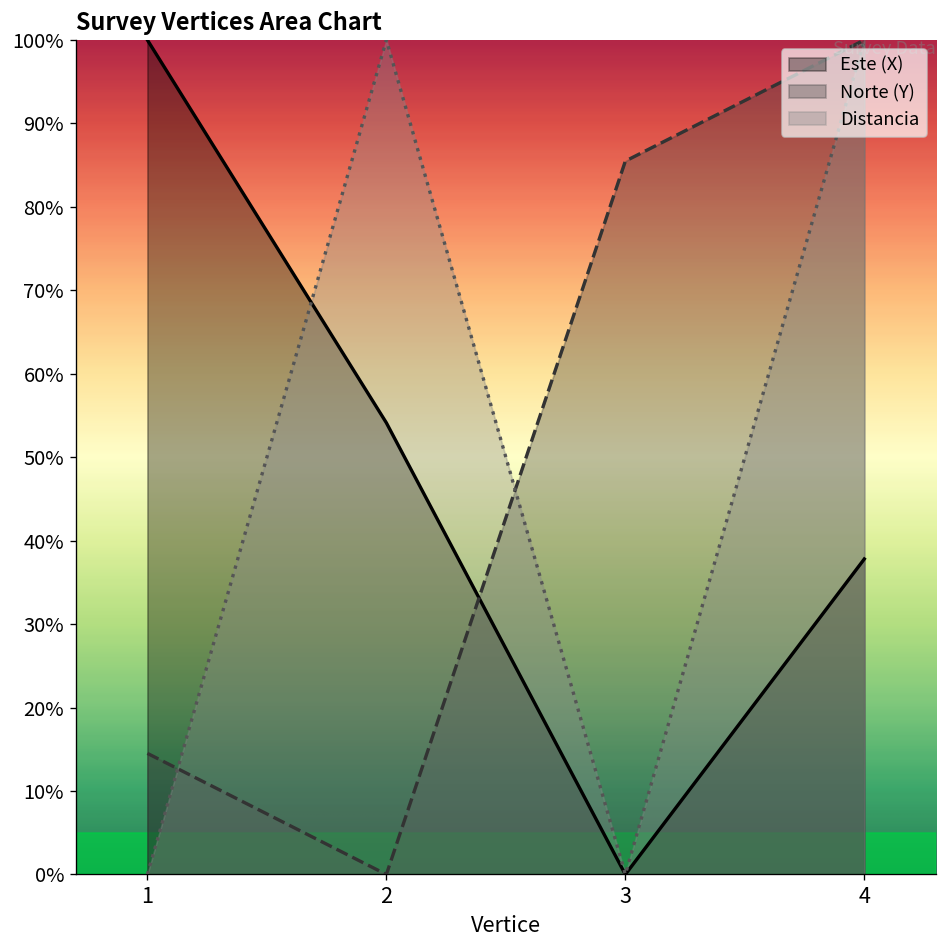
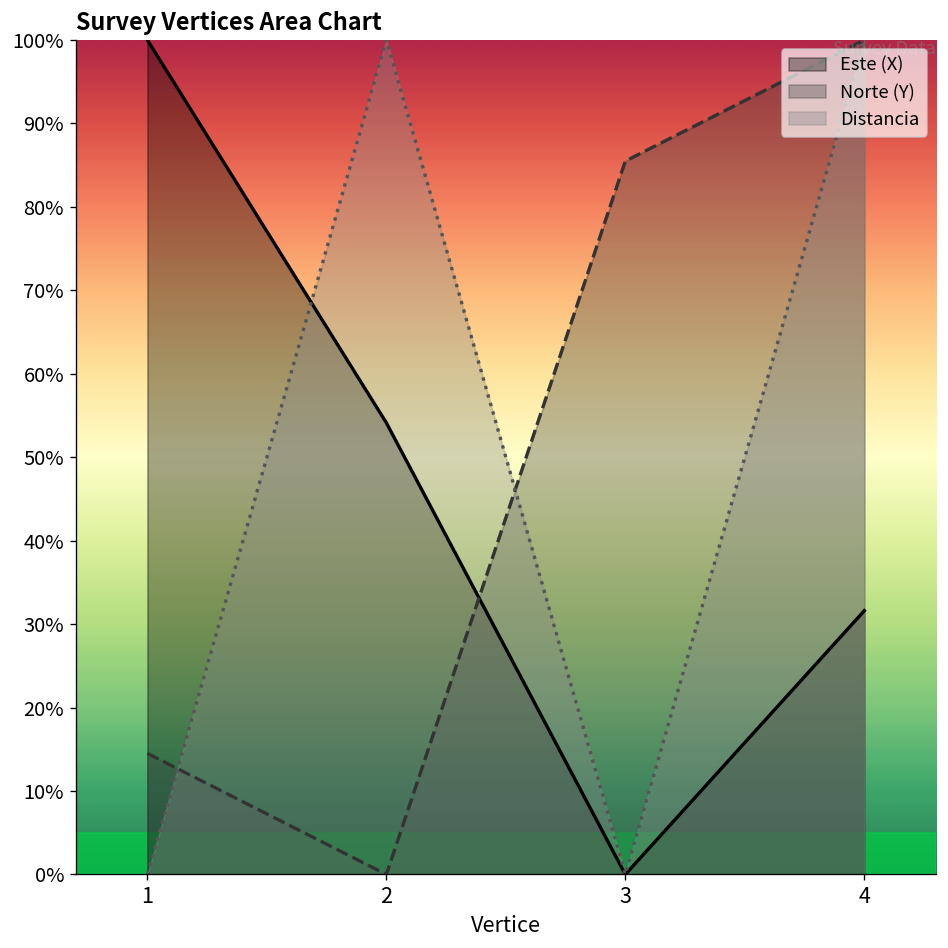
Este (X), 4: 38% -> 32%
